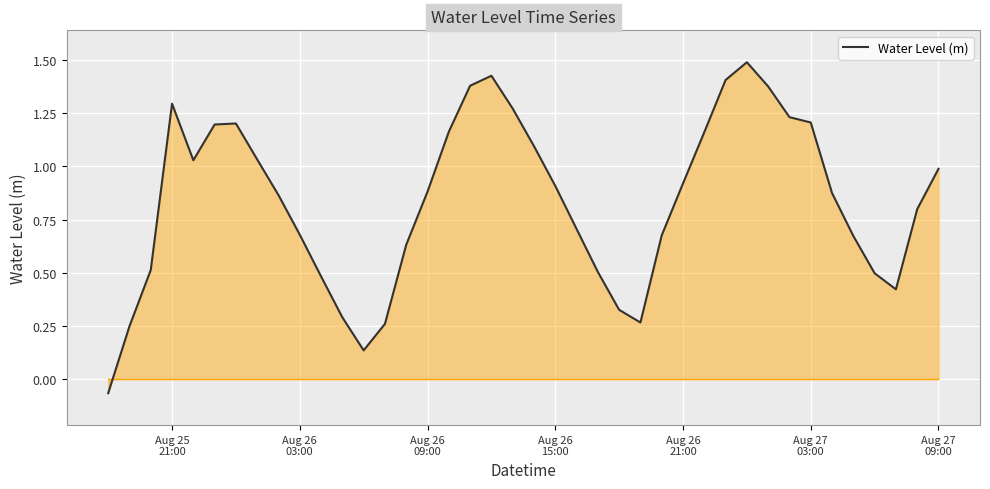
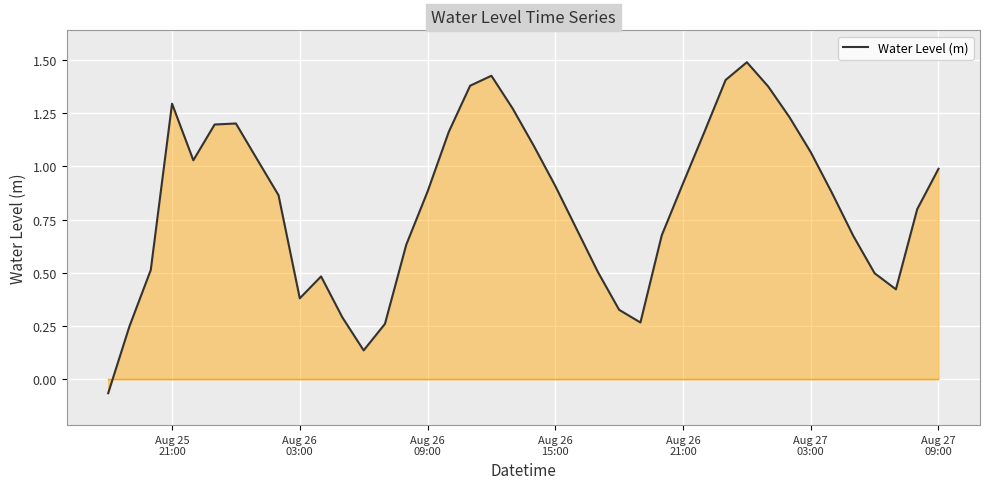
Water Level (m), Aug 26 03:00: 0.68 -> 0.38
Water Level (m), Aug 27 03:00: 1.21 -> 1.07
